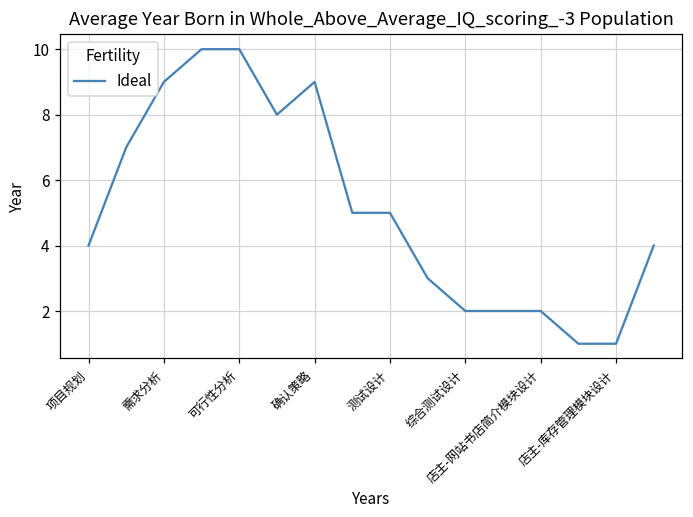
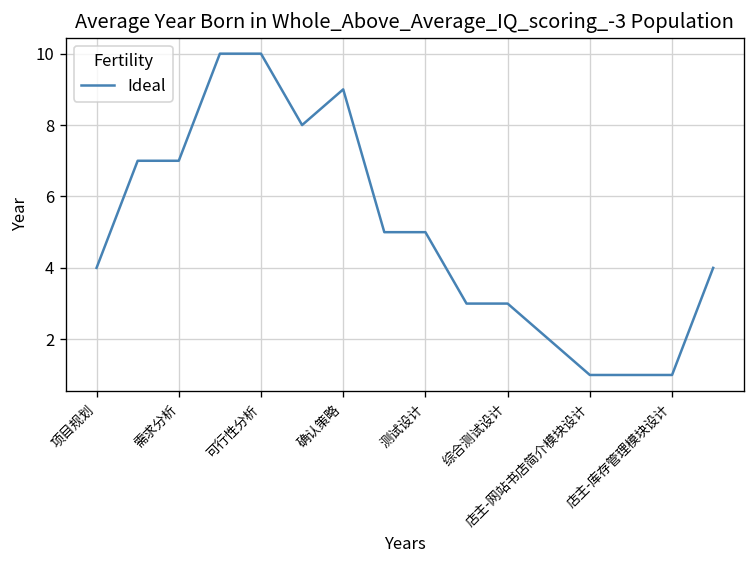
需求分析: 9 -> 7
综合测试设计: 2 -> 3
店主-网站书店简介模块设计: 2 -> 1
